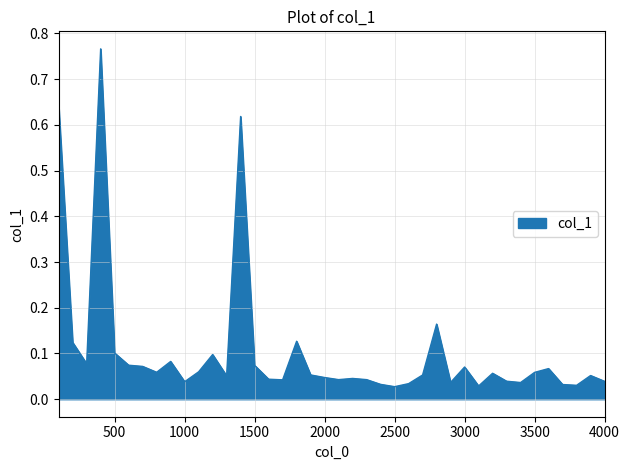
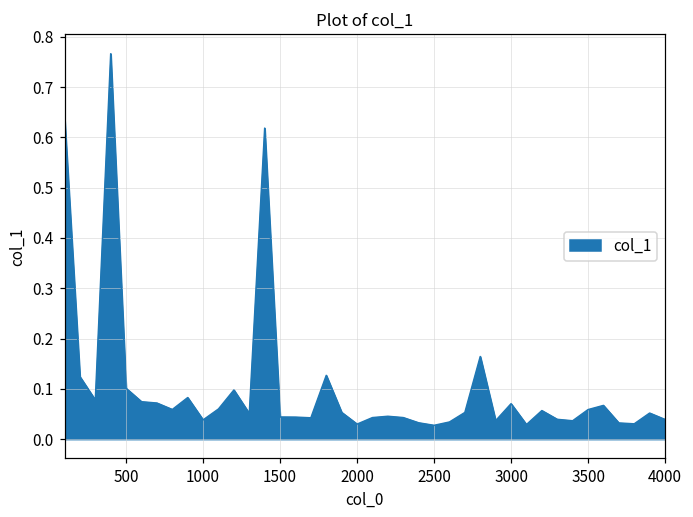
1500: 0.07 -> 0.04
2000: 0.05 -> 0.03
